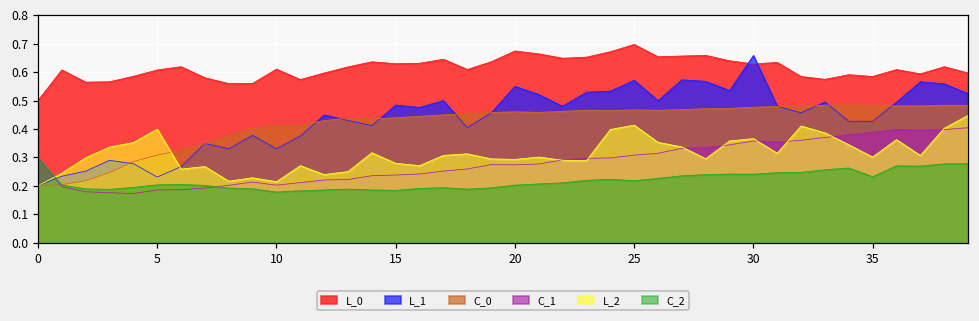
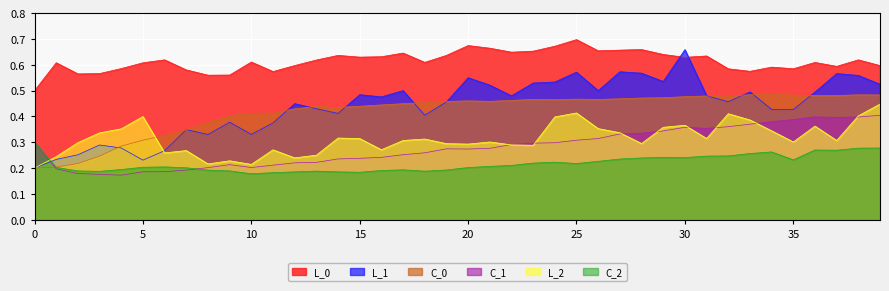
L_2, 15: 0.28 -> 0.31
